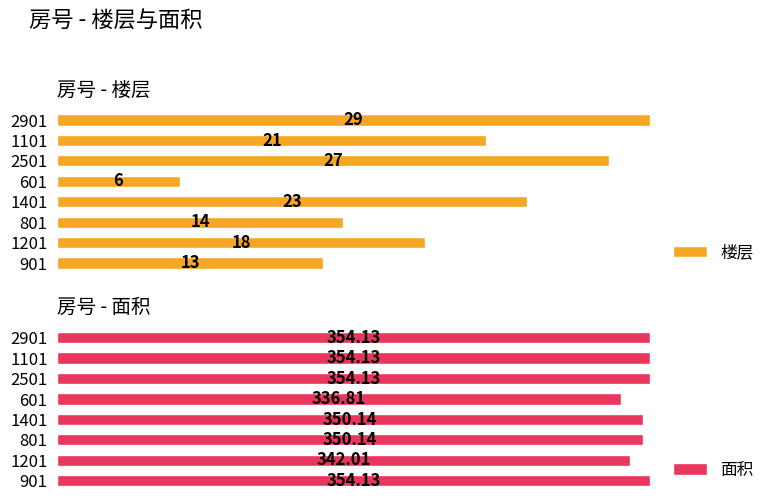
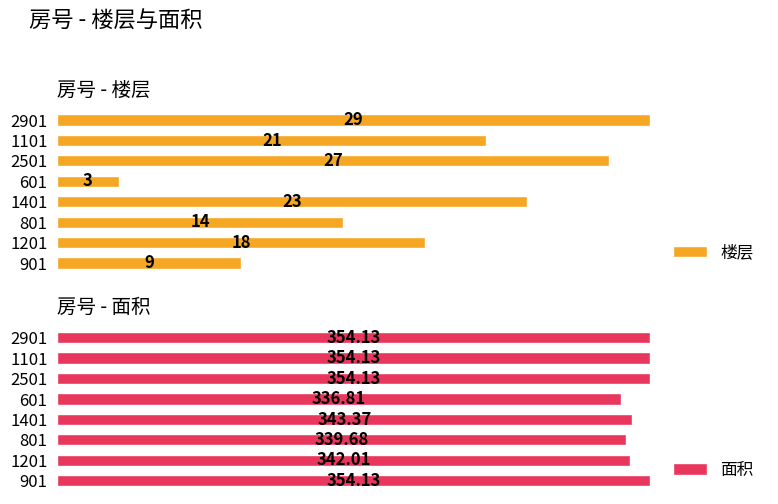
房号 - 楼层, 601: 6 -> 3
房号 - 楼层, 901: 13 -> 9
房号 - 面积, 1401: 350.14 -> 343.37
房号 - 面积, 801: 350.14 -> 339.68
